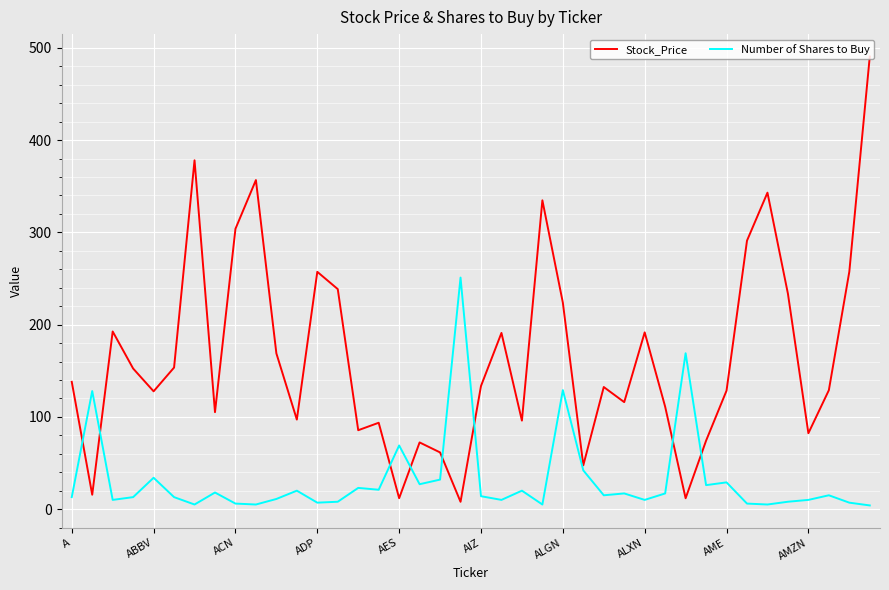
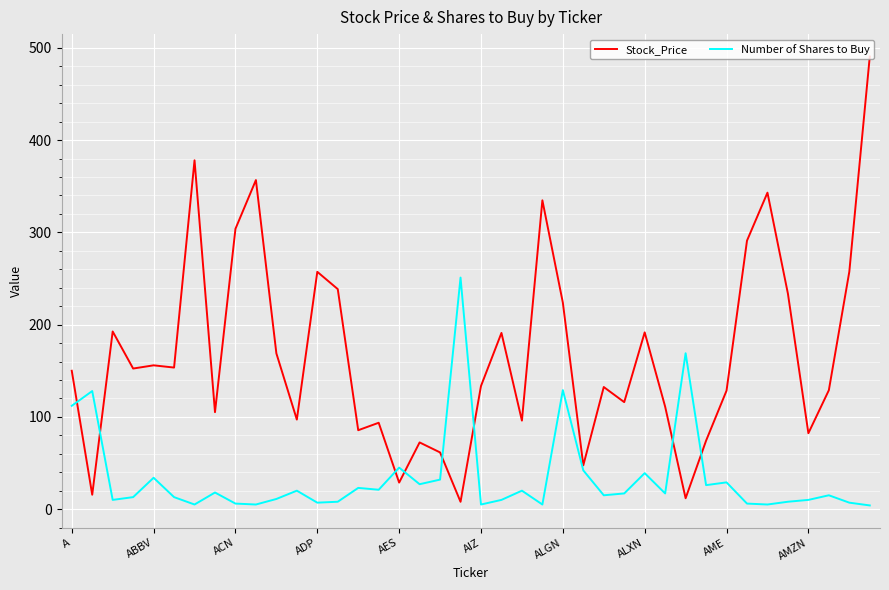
Stock_Price, A: 140 -> 150
Number of Shares to Buy, A: 10 -> 110
Stock_Price, ABBV: 130 -> 160
Stock_Price, AES: 10 -> 30
Number of Shares to Buy, AES: 70 -> 50
Number of Shares to Buy, AIZ: 14 -> 5
Number of Shares to Buy, ALXN: 10 -> 40
